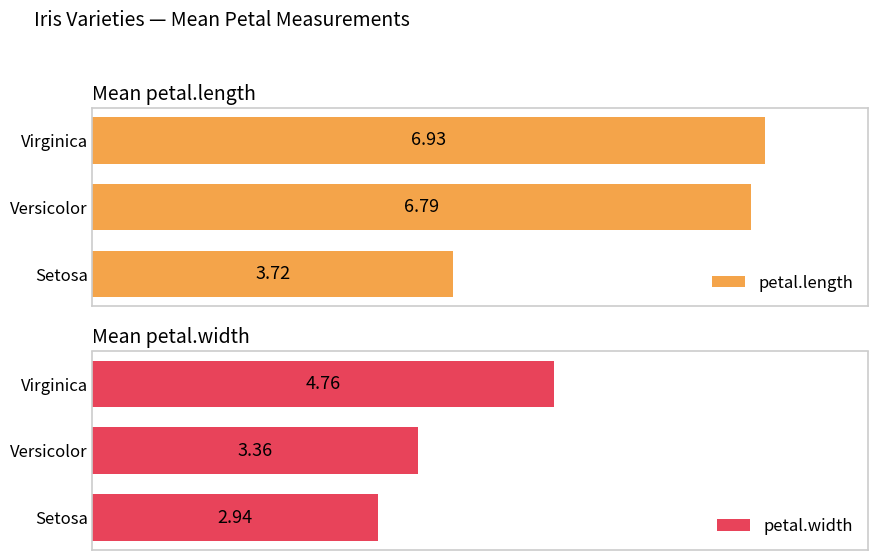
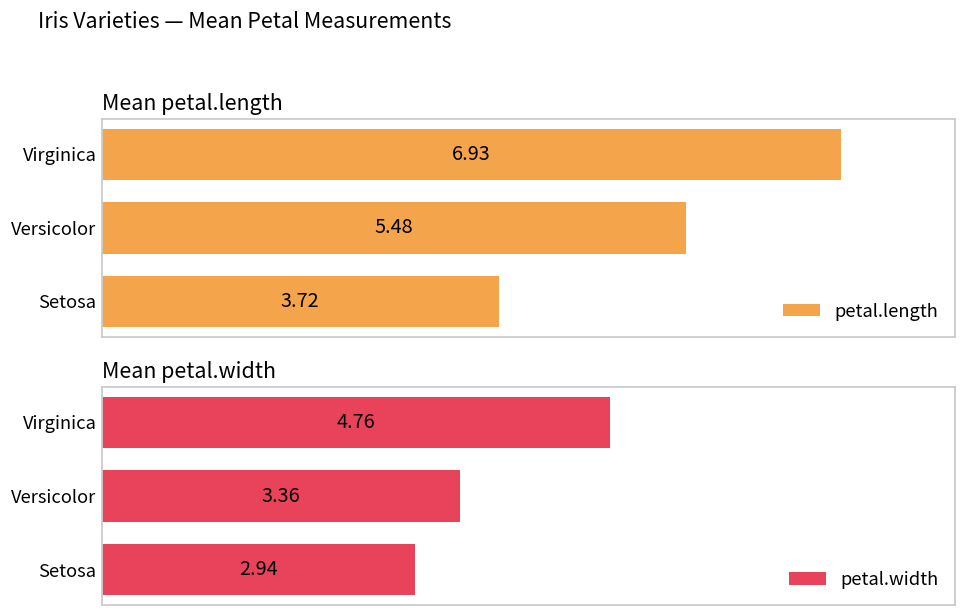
Mean petal.length, Versicolor: 6.79 -> 5.48
